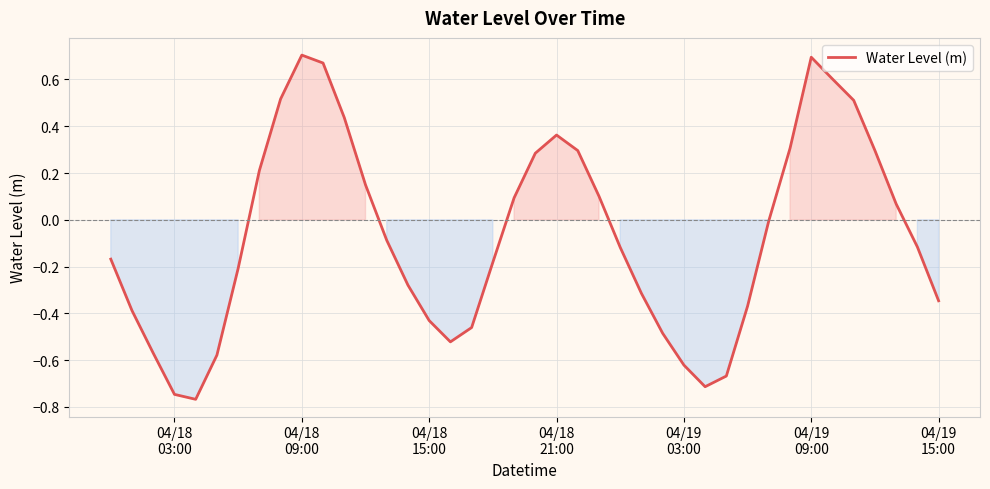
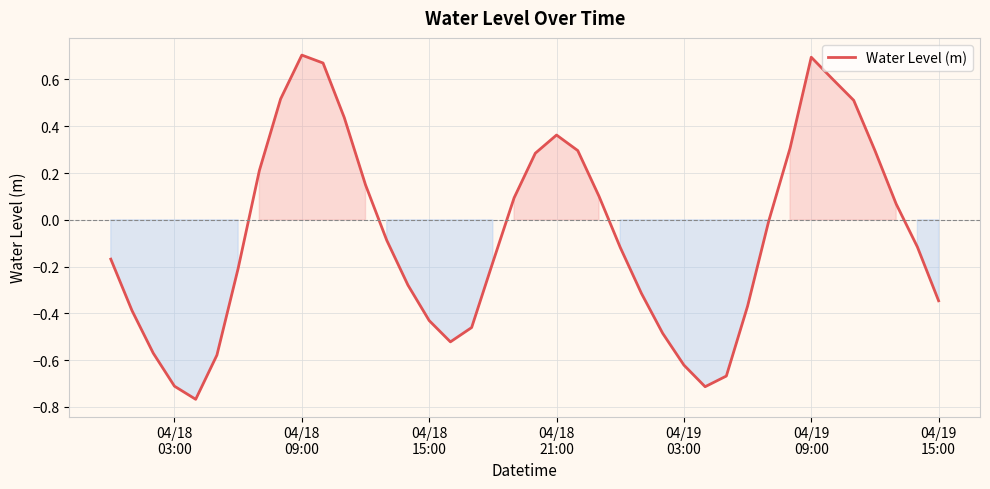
04/18 03:00: -0.75 -> -0.71
